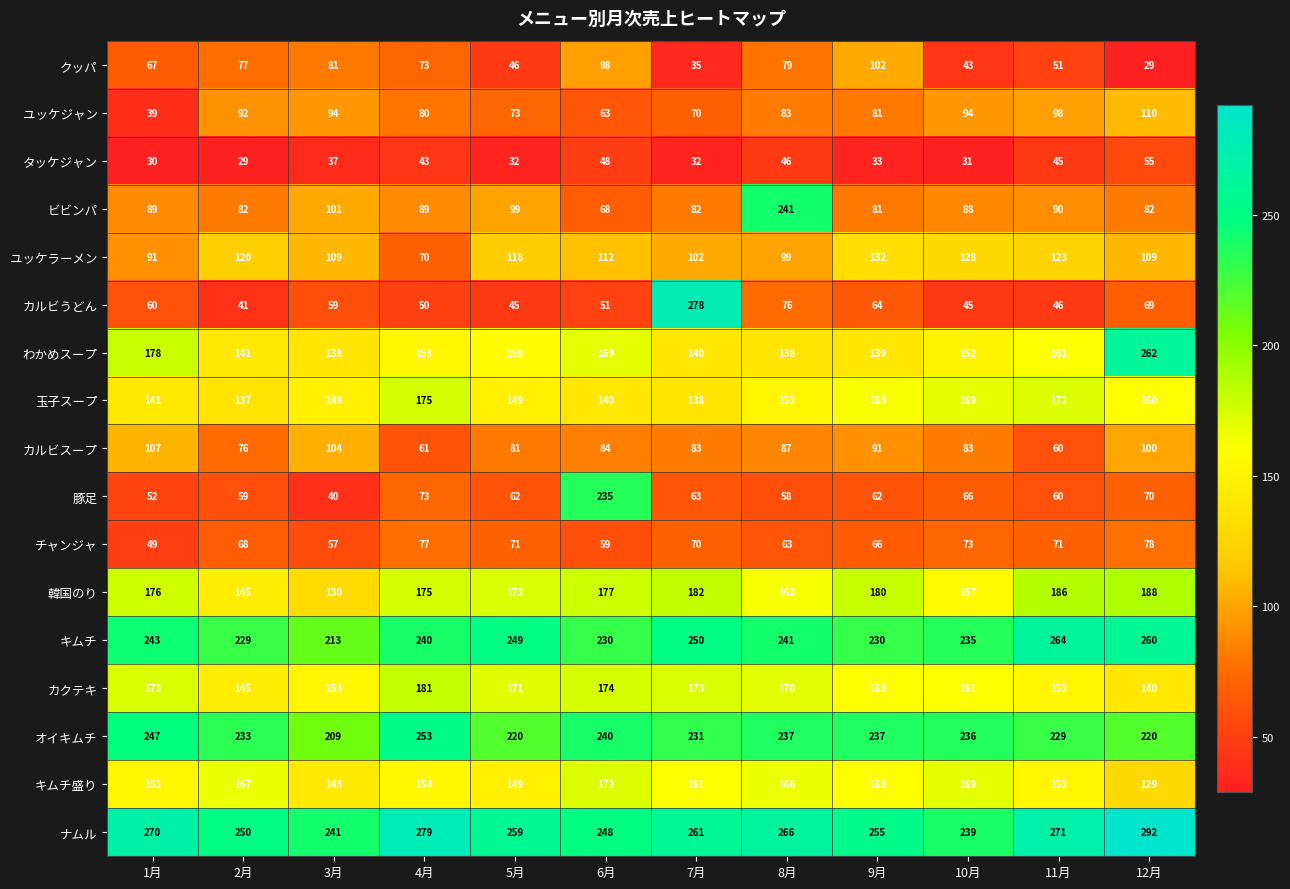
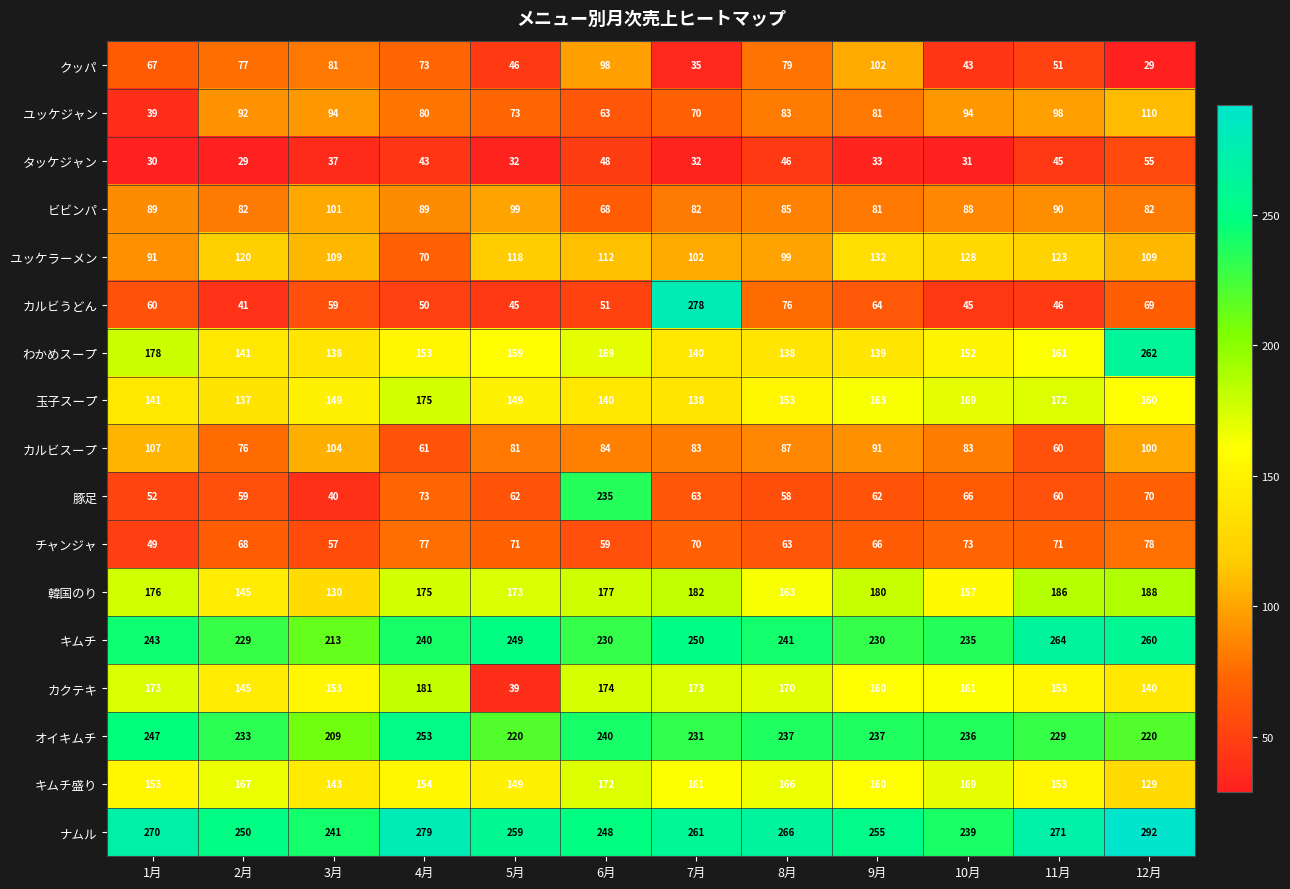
ビビンパ, 8月: 241 -> 85
カクテキ, 5月: 171 -> 39
